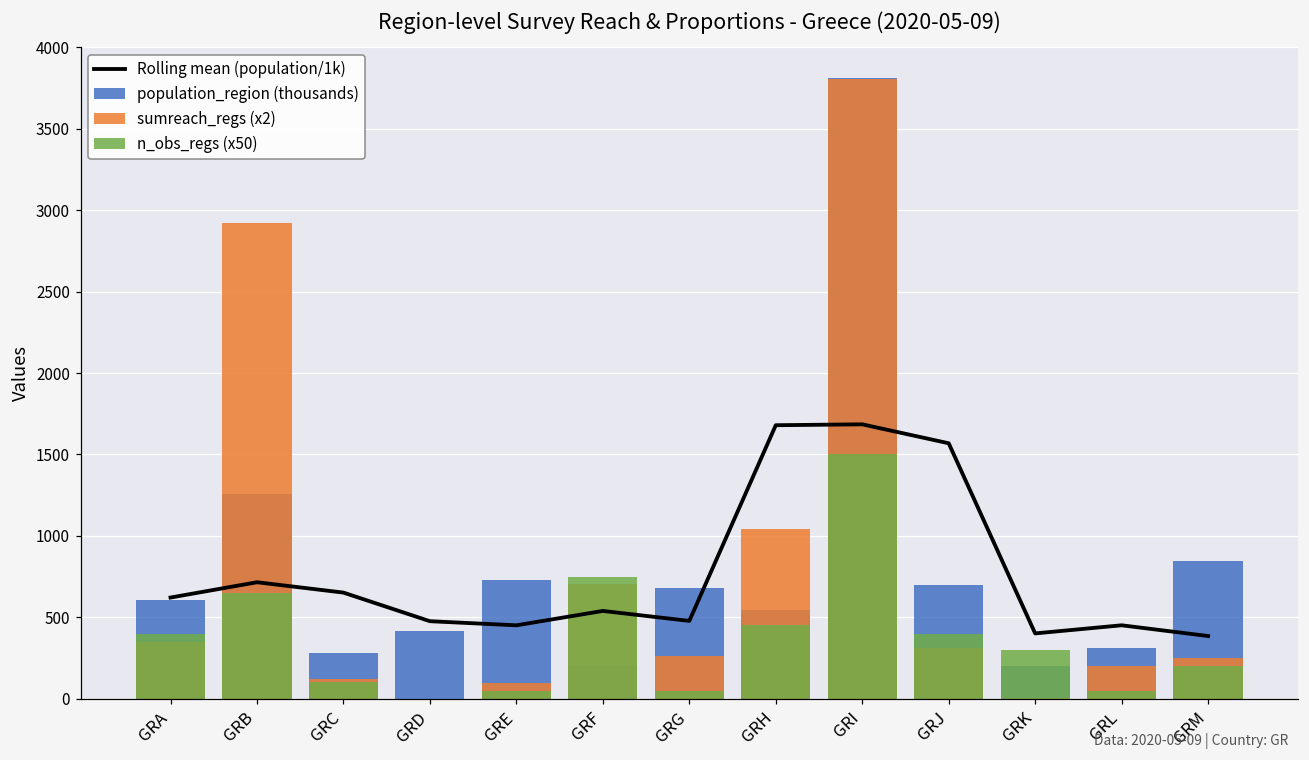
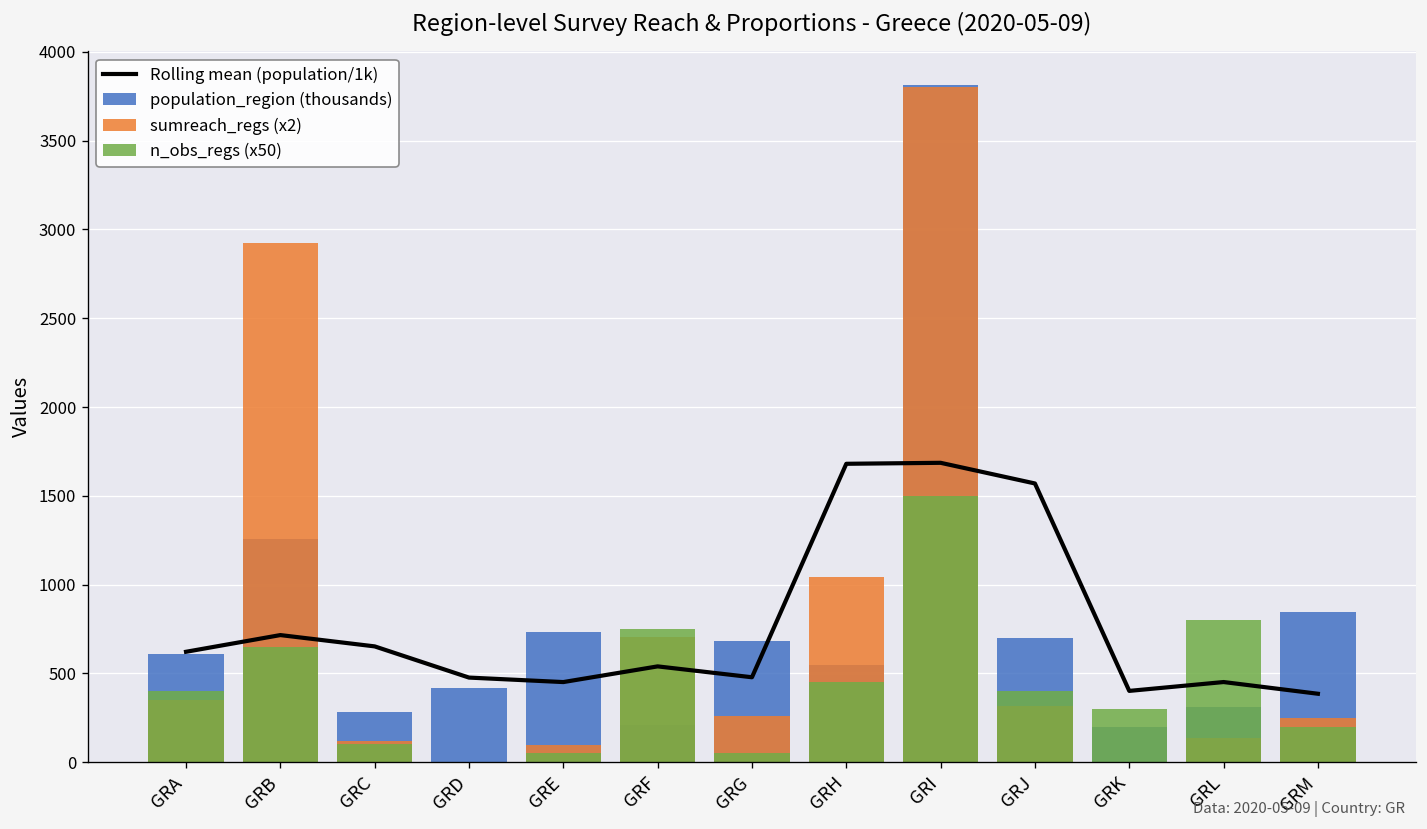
sumreach_regs (x2), GRL: 200 -> 140
n_obs_regs (x50), GRL: 50 -> 800
